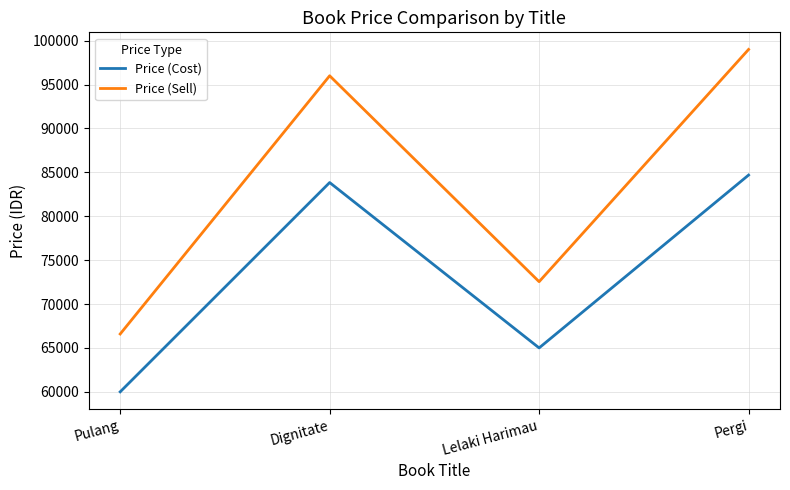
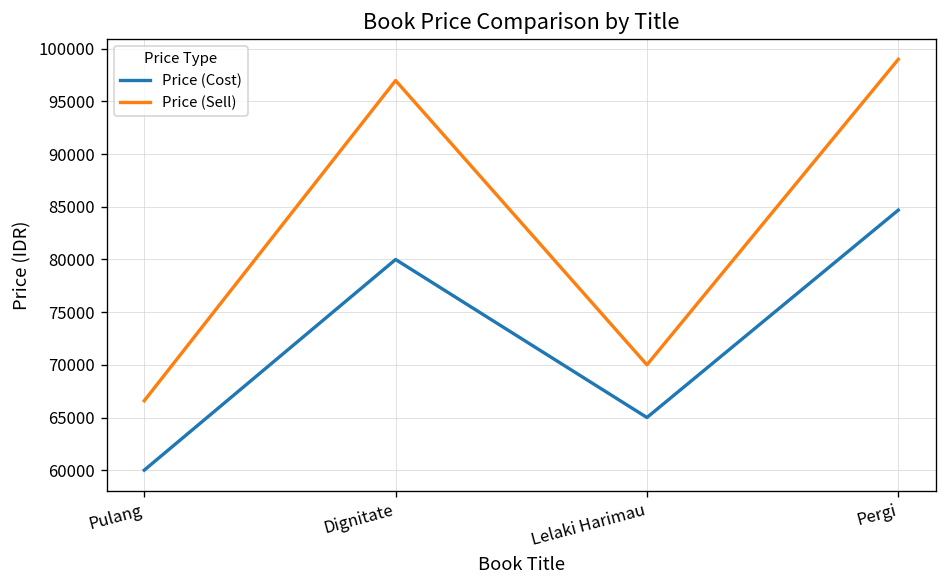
Price (Cost), Dignitate: 84000 -> 80000
Price (Sell), Dignitate: 96000 -> 97000
Price (Sell), Lelaki Harimau: 73000 -> 70000
